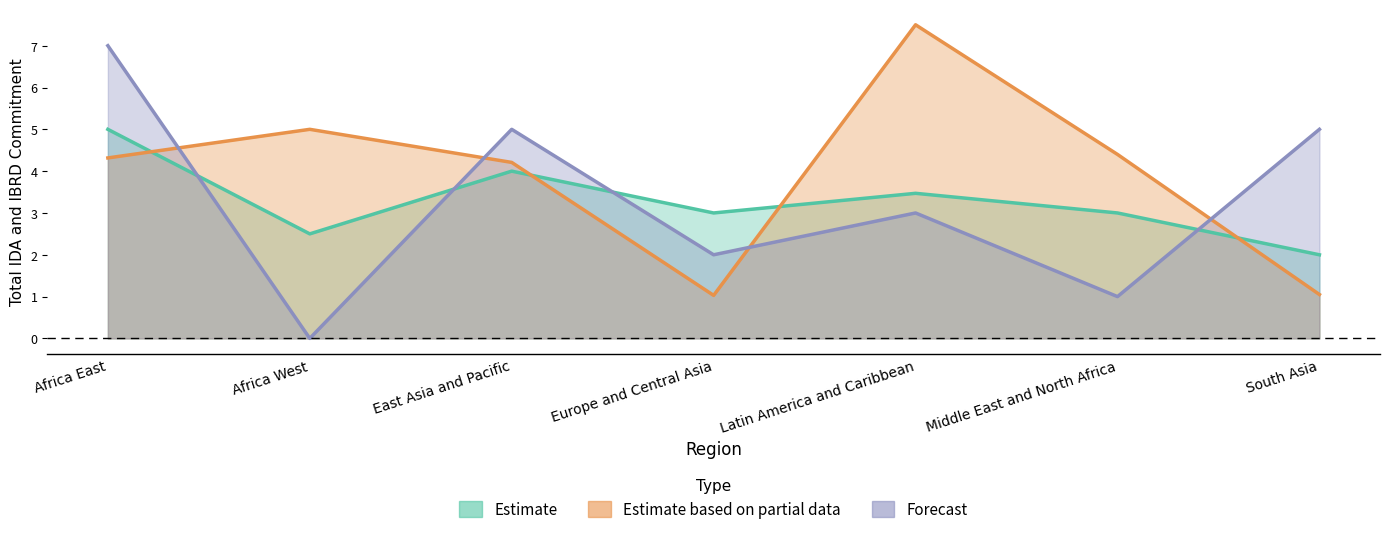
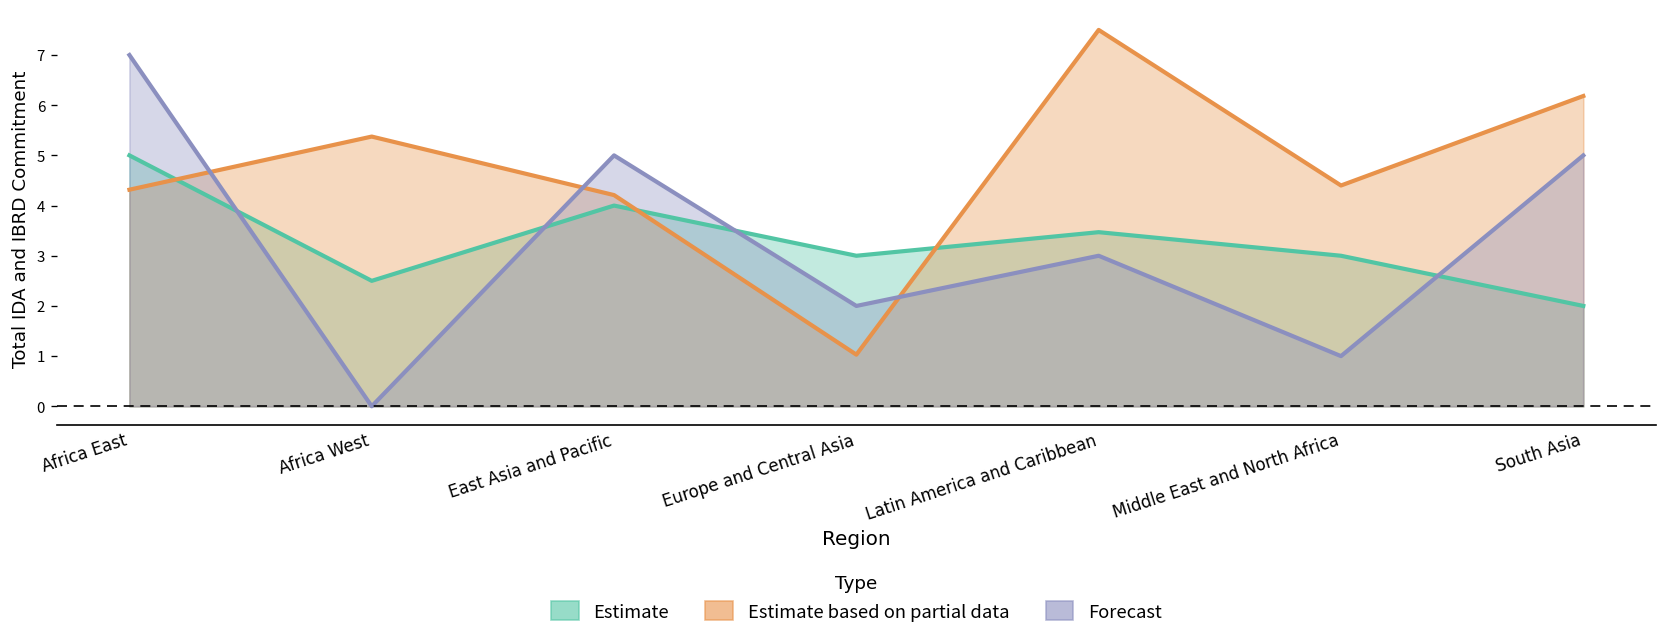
Estimate based on partial data, Africa West: 5.0 -> 5.4
Estimate based on partial data, South Asia: 1.1 -> 6.2
